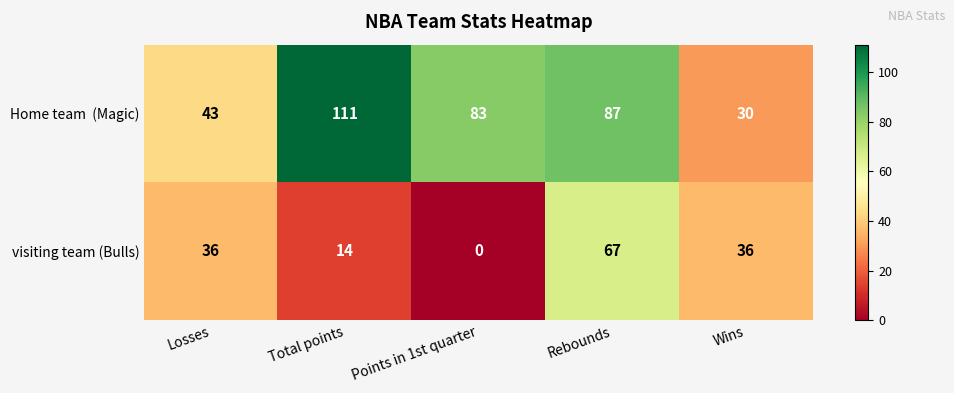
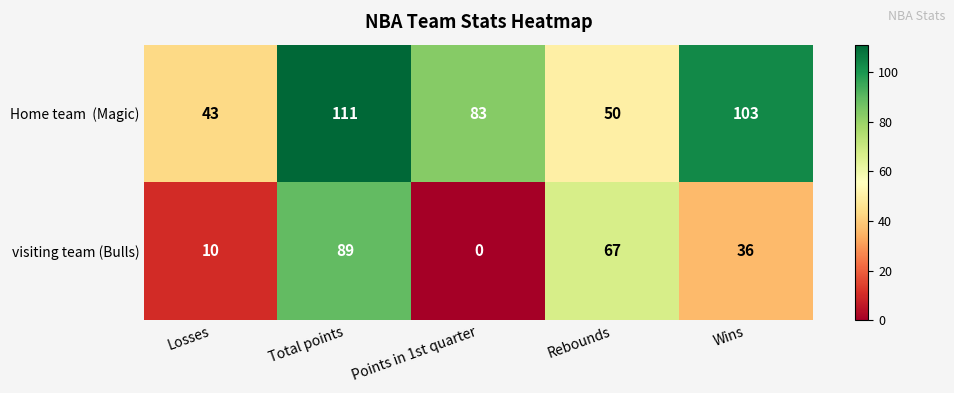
Home team (Magic), Rebounds: 87 -> 50
Home team (Magic), Wins: 30 -> 103
visiting team (Bulls), Losses: 36 -> 10
visiting team (Bulls), Total points: 14 -> 89
